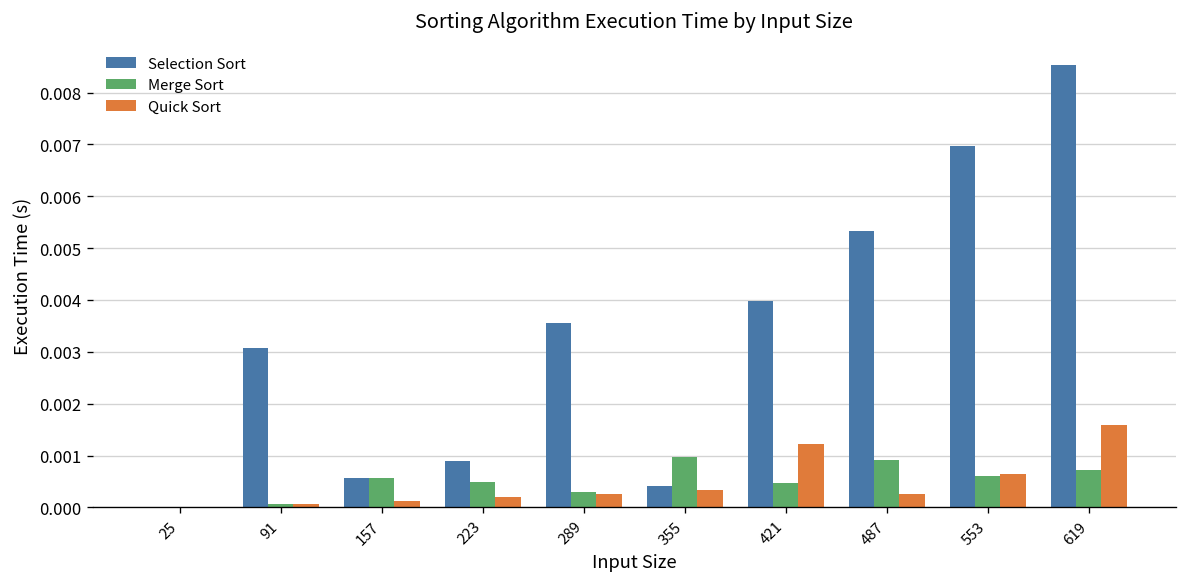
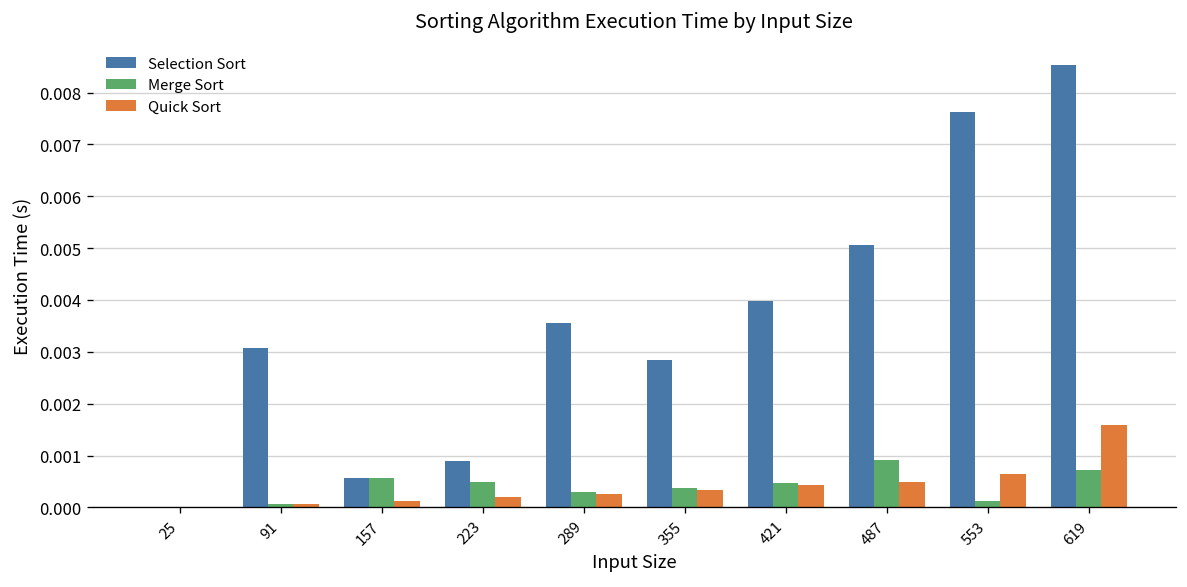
Selection Sort, 355: 0.0004 -> 0.0028
Merge Sort, 355: 0.0010 -> 0.0004
Quick Sort, 421: 0.0012 -> 0.0004
Selection Sort, 487: 0.0053 -> 0.0051
Quick Sort, 487: 0.0003 -> 0.0005
Selection Sort, 553: 0.0070 -> 0.0076
Merge Sort, 553: 0.0006 -> 0.0001
